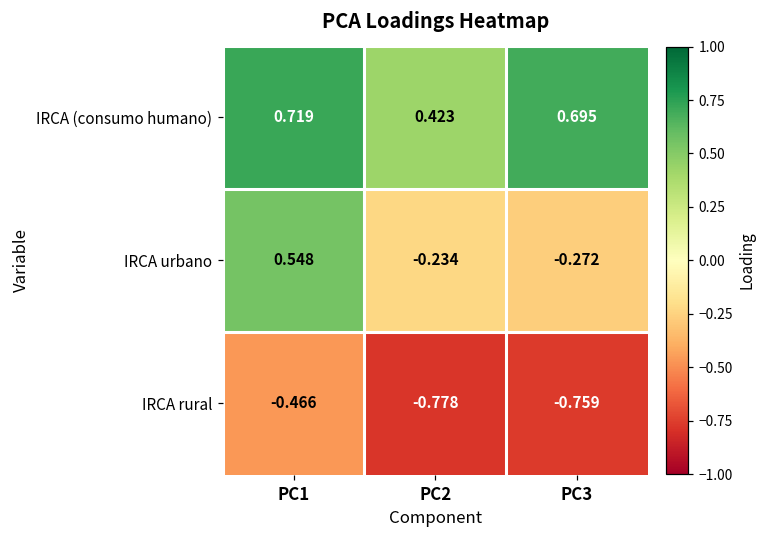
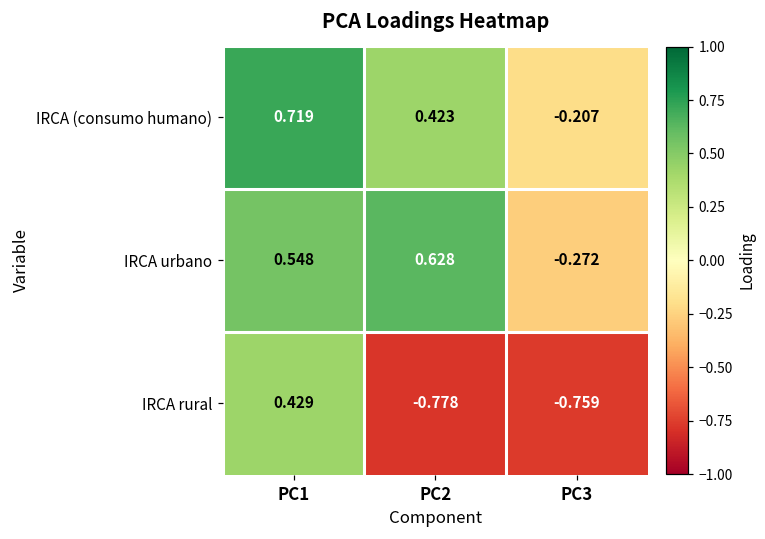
IRCA (consumo humano), PC3: 0.695 -> -0.207
IRCA urbano, PC2: -0.234 -> 0.628
IRCA rural, PC1: -0.466 -> 0.429
